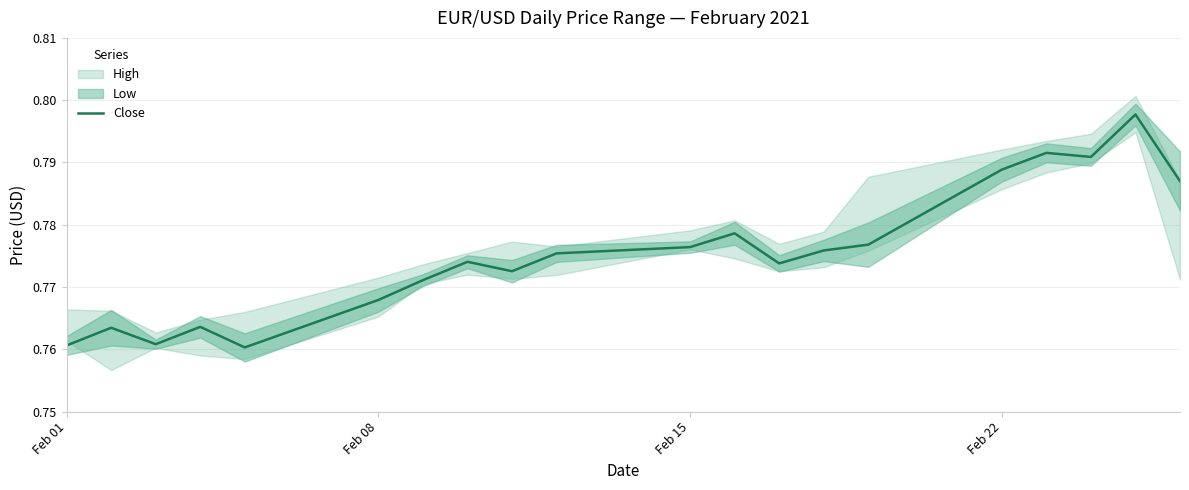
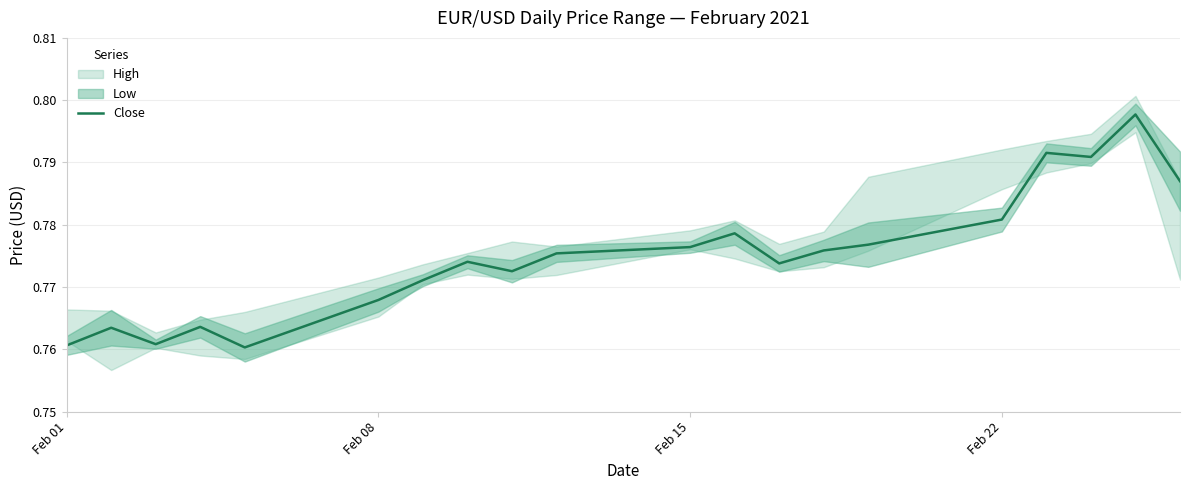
Close, Feb 22: 0.789 -> 0.781
